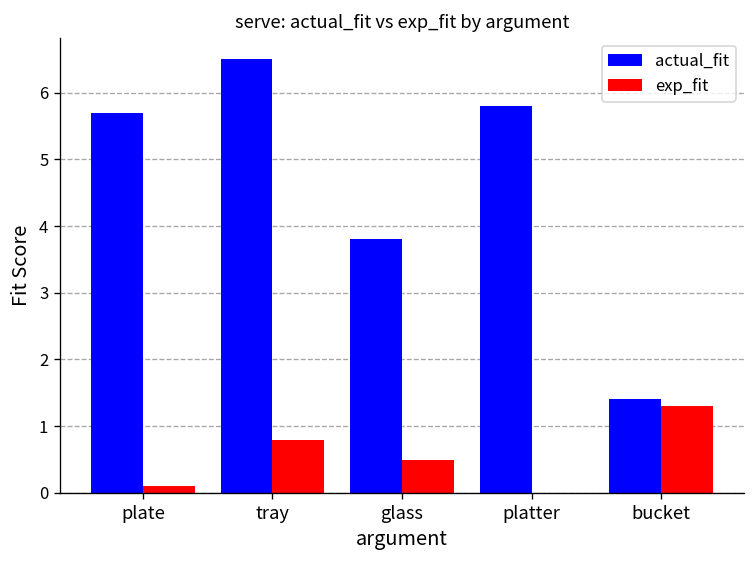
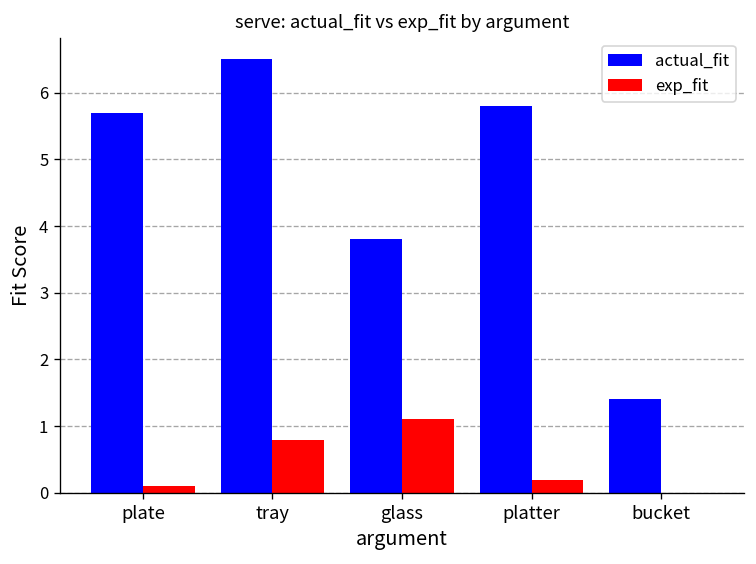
exp_fit, glass: 0.5 -> 1.1
exp_fit, platter: 0.0 -> 0.2
exp_fit, bucket: 1.3 -> 0.0
